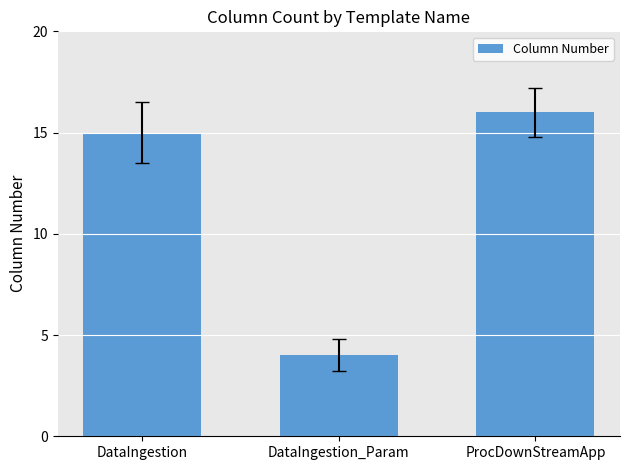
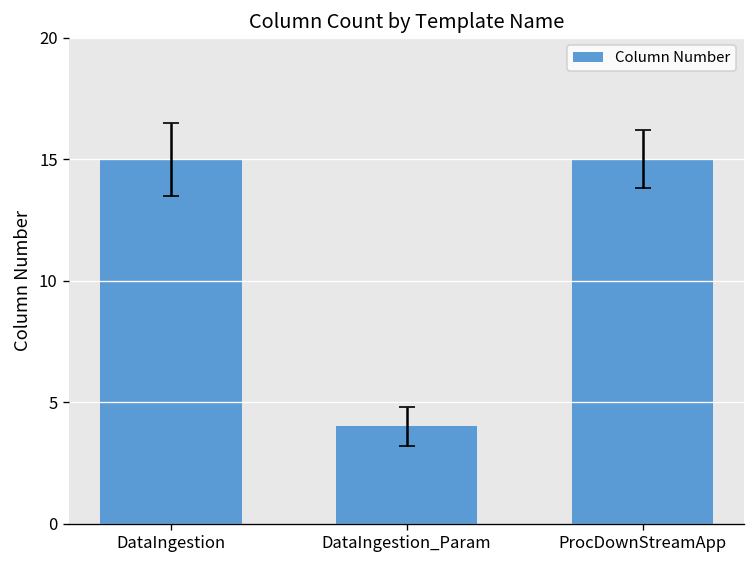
Column Number, ProcDownStreamApp: 16 -> 15
